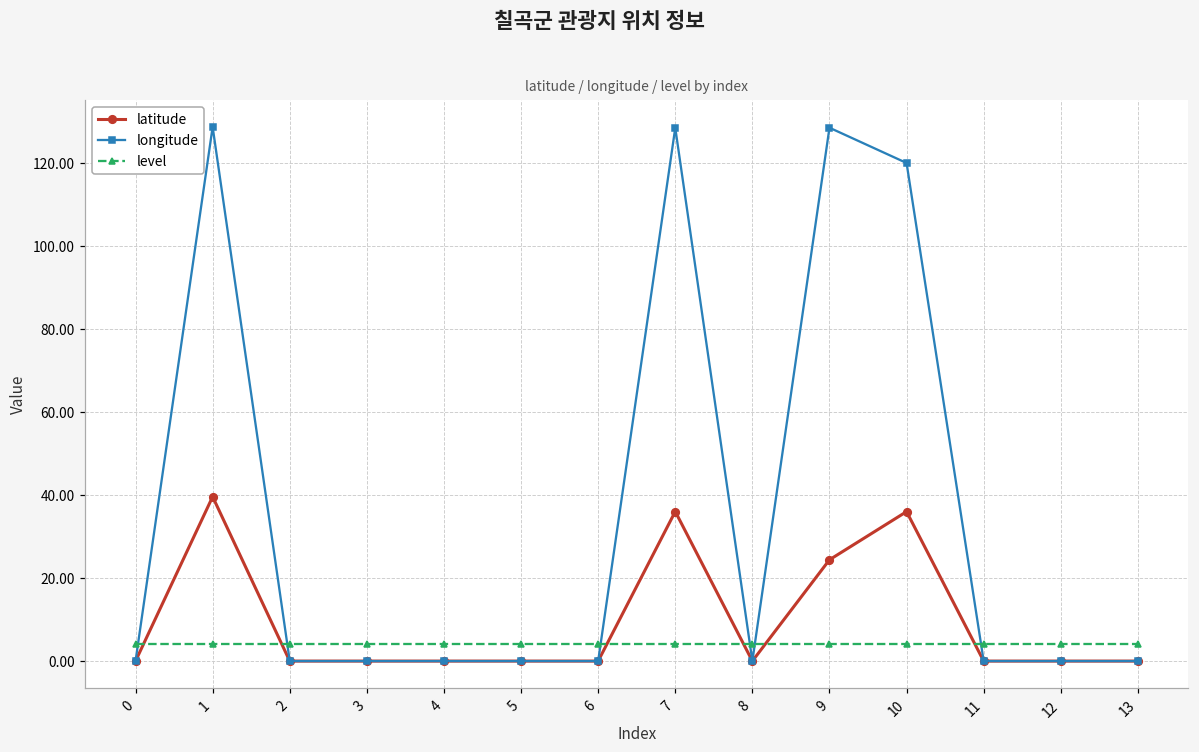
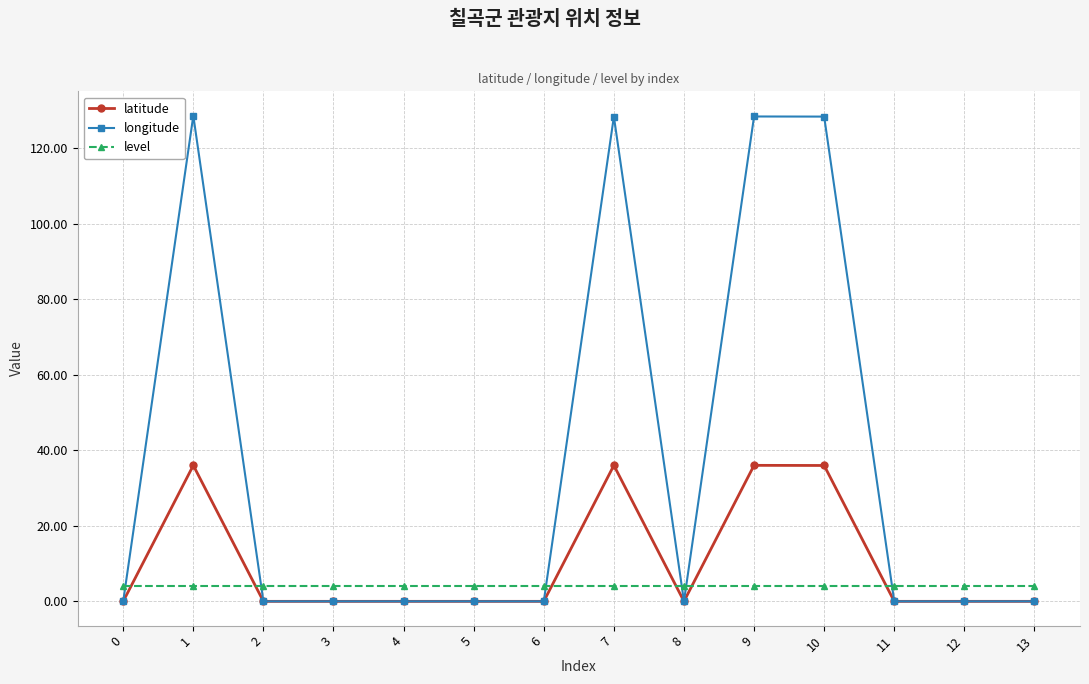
latitude, 1: 40 -> 36
latitude, 9: 24 -> 36
longitude, 10: 120 -> 128
